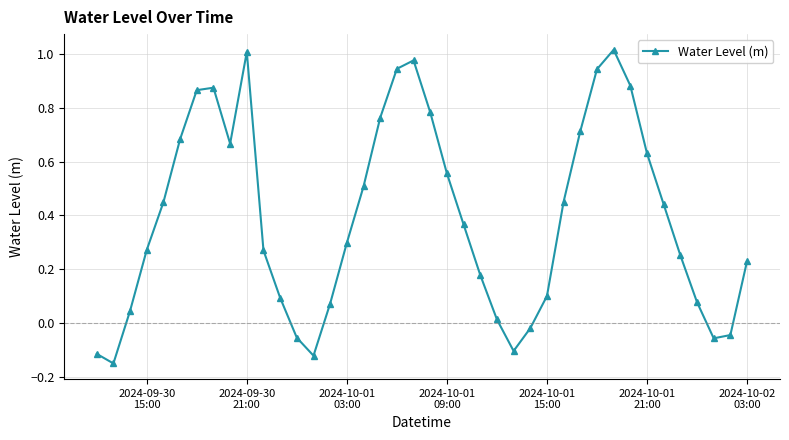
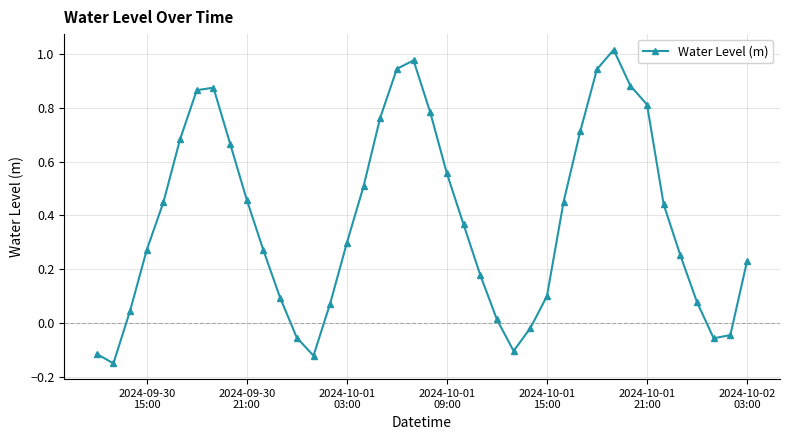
2024-09-30 21:00: 1.01 -> 0.46
2024-10-01 21:00: 0.63 -> 0.81
